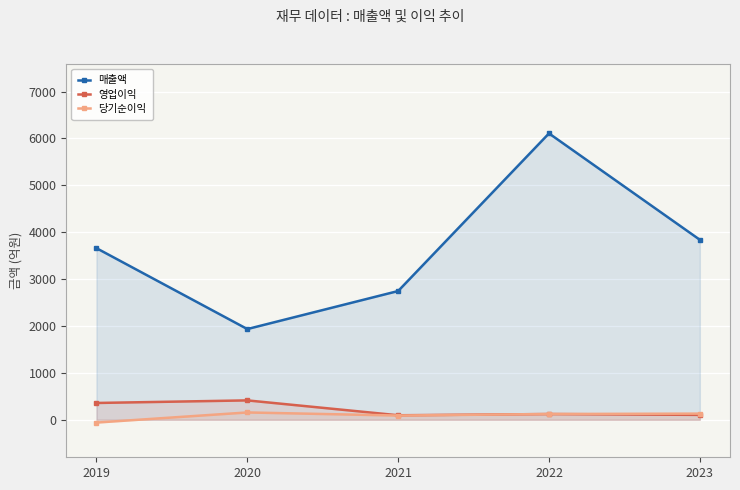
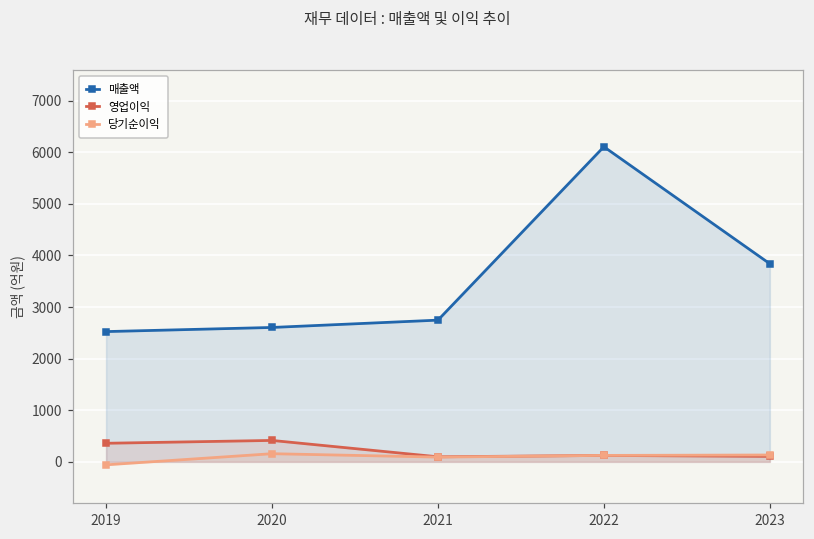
매출액, 2019: 3700 -> 2500
매출액, 2020: 1900 -> 2600
